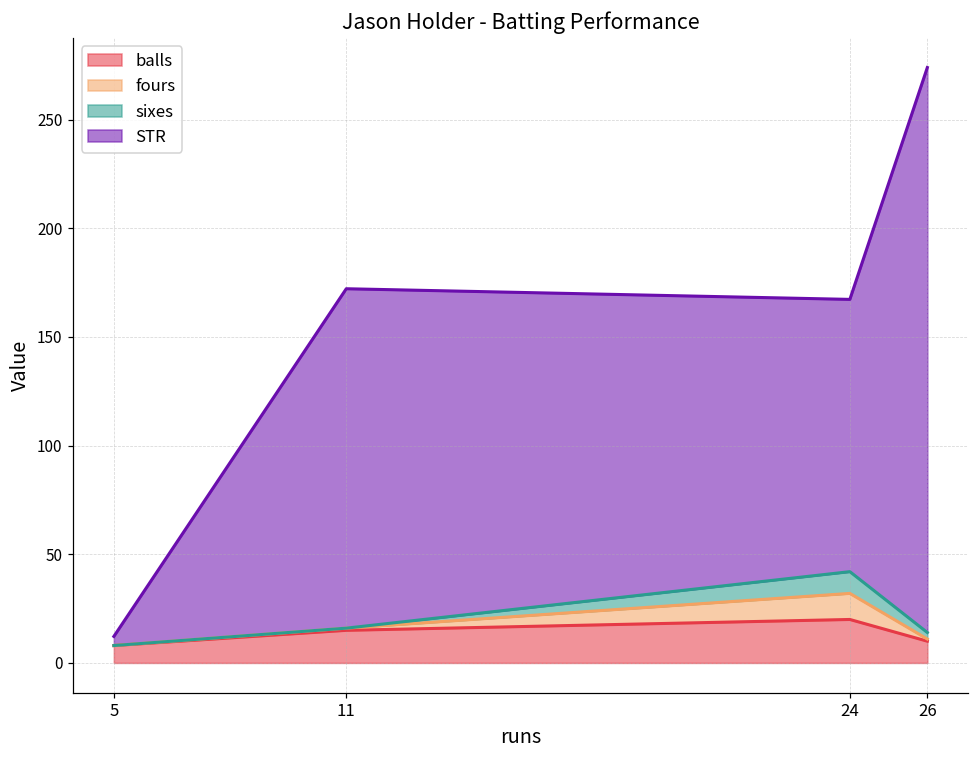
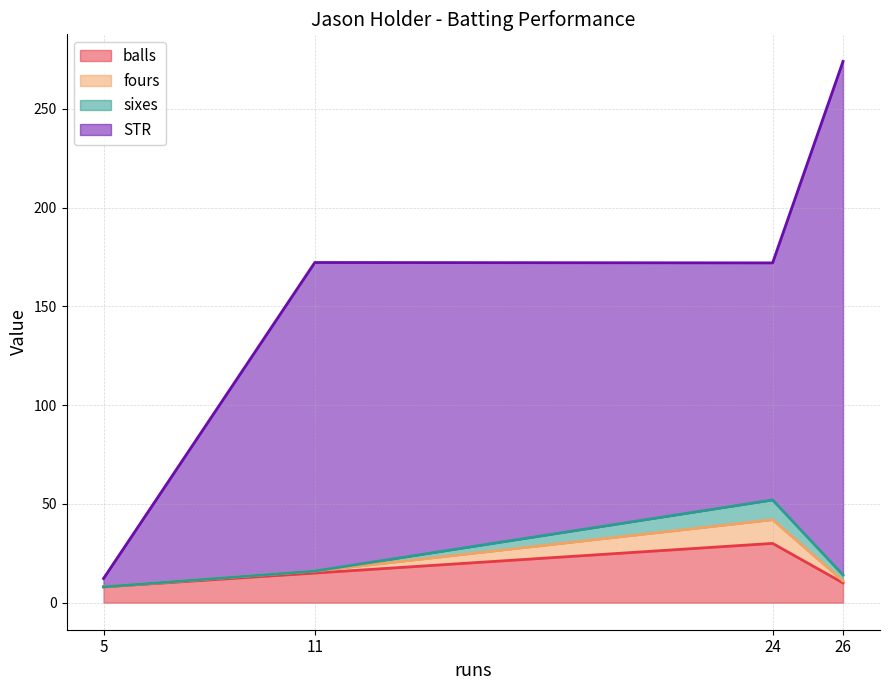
balls, 24: 20 -> 30
STR, 24: 125 -> 120
